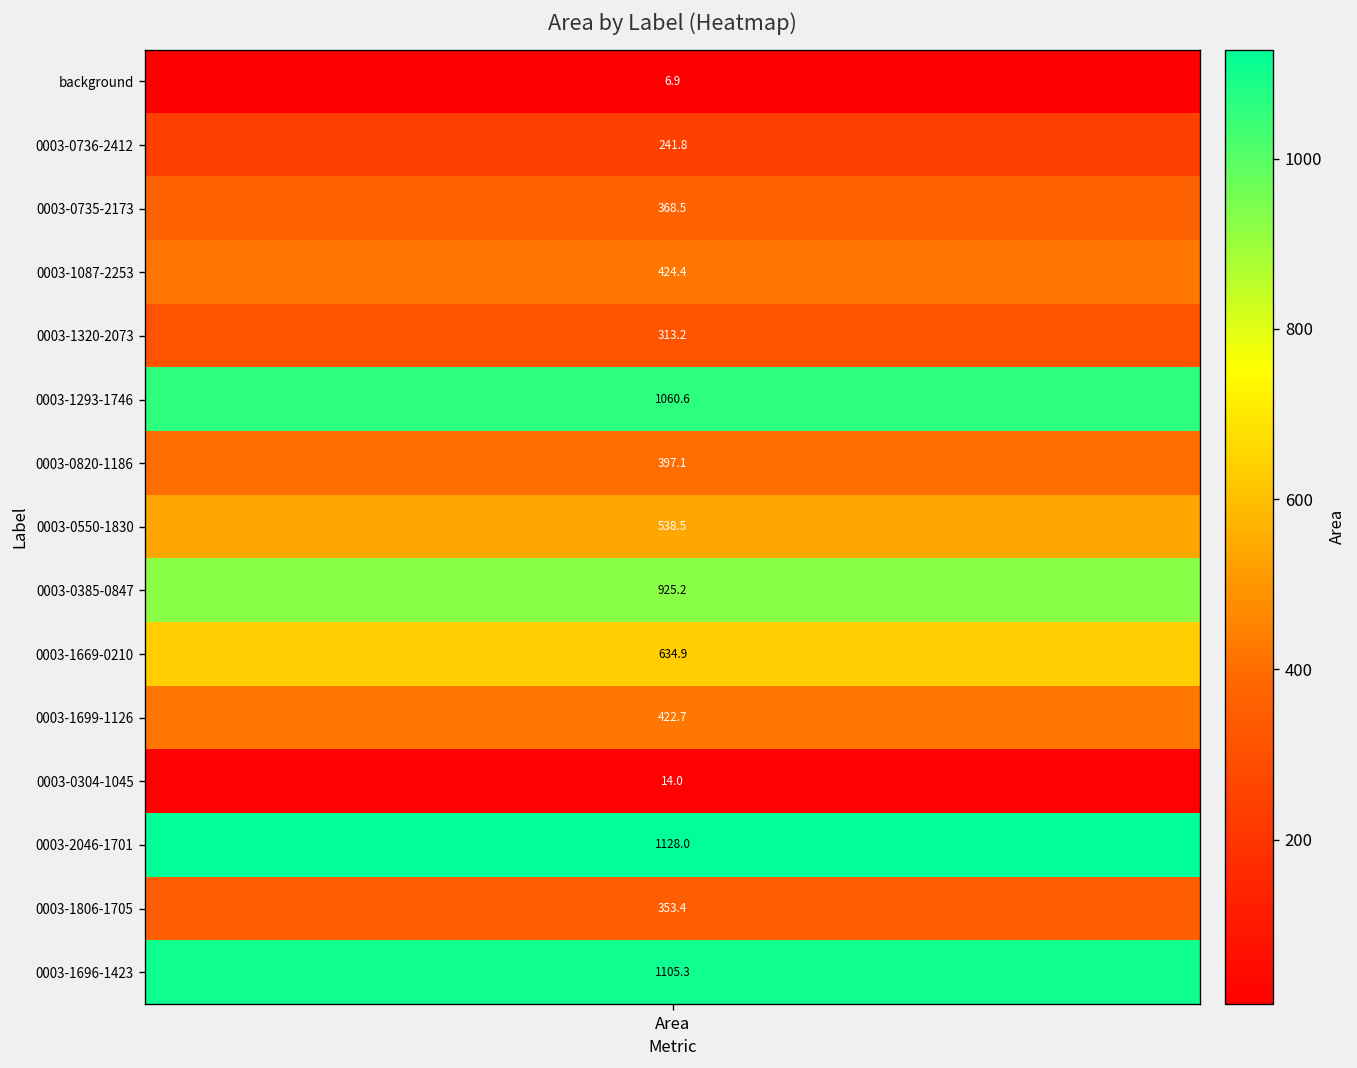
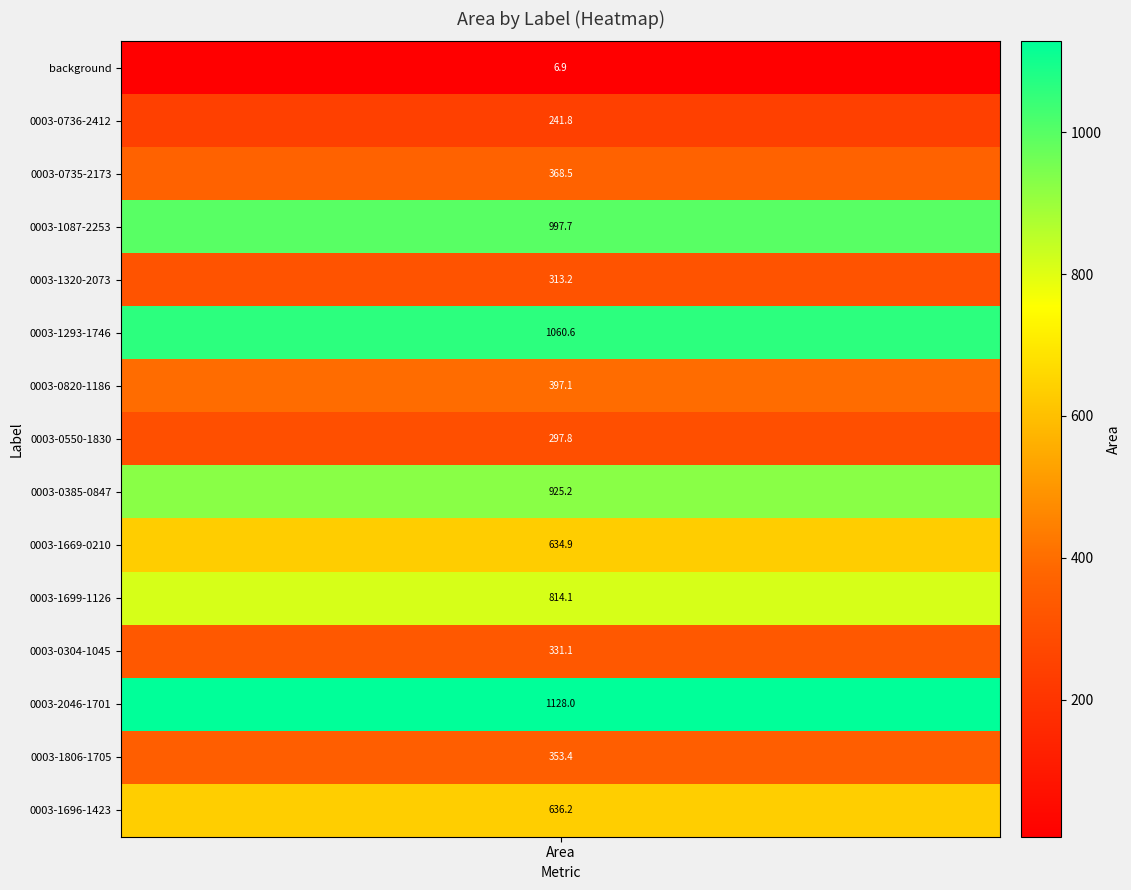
0003-1087-2253, Area: 424.4 -> 997.7
0003-0550-1830, Area: 538.5 -> 297.8
0003-1699-1126, Area: 422.7 -> 814.1
0003-0304-1045, Area: 14.0 -> 331.1
0003-1696-1423, Area: 1105.3 -> 636.2
